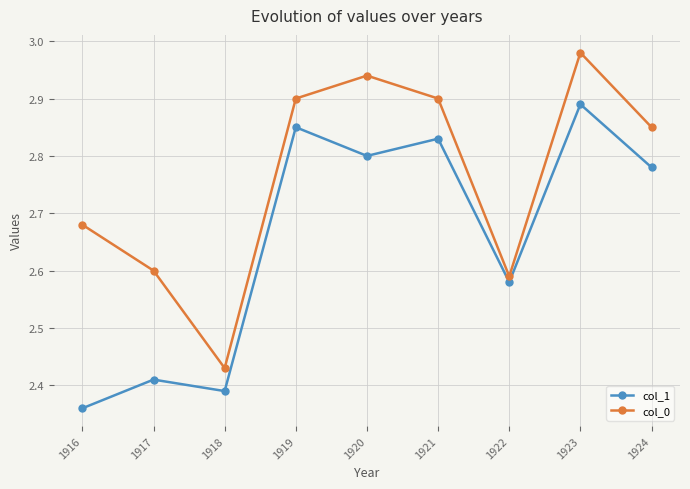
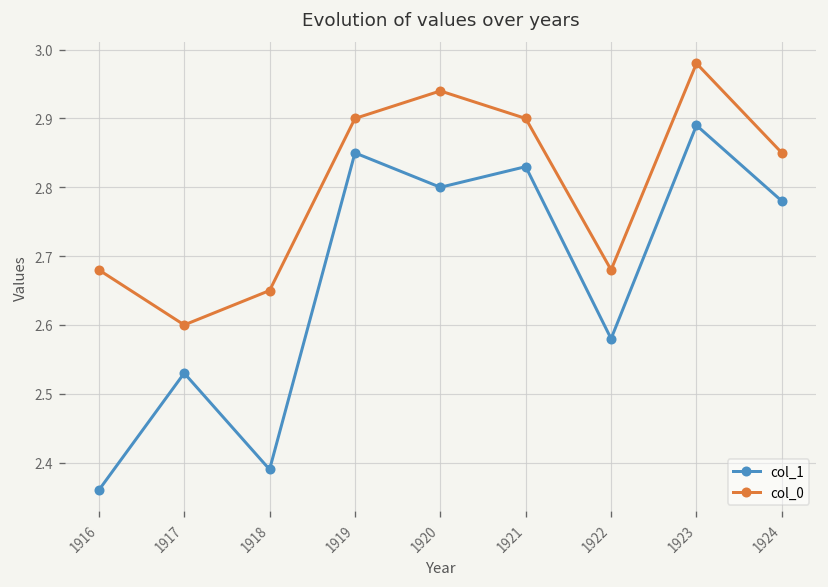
col_1, 1917: 2.41 -> 2.53
col_0, 1918: 2.43 -> 2.65
col_0, 1922: 2.59 -> 2.68
